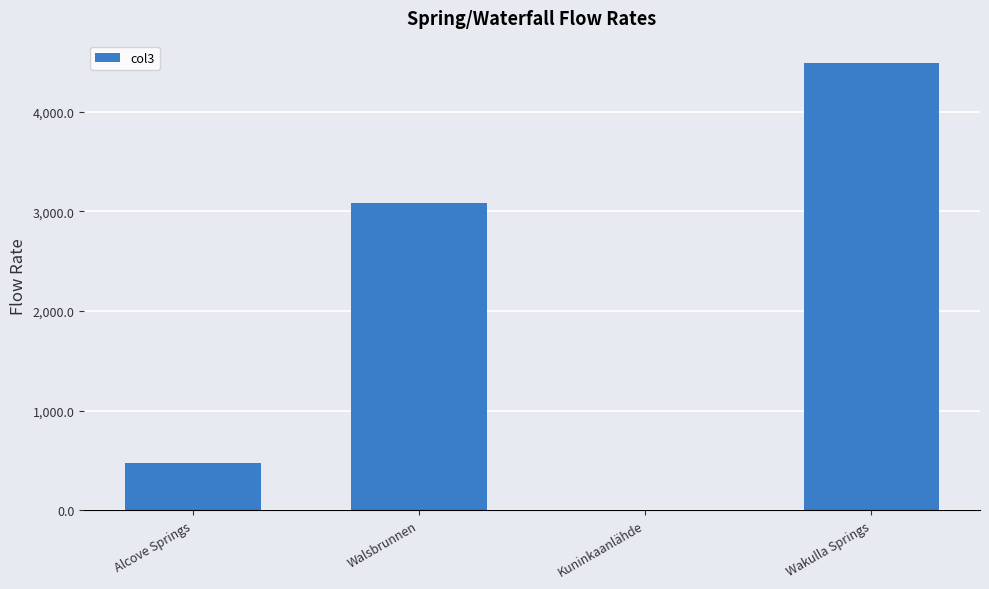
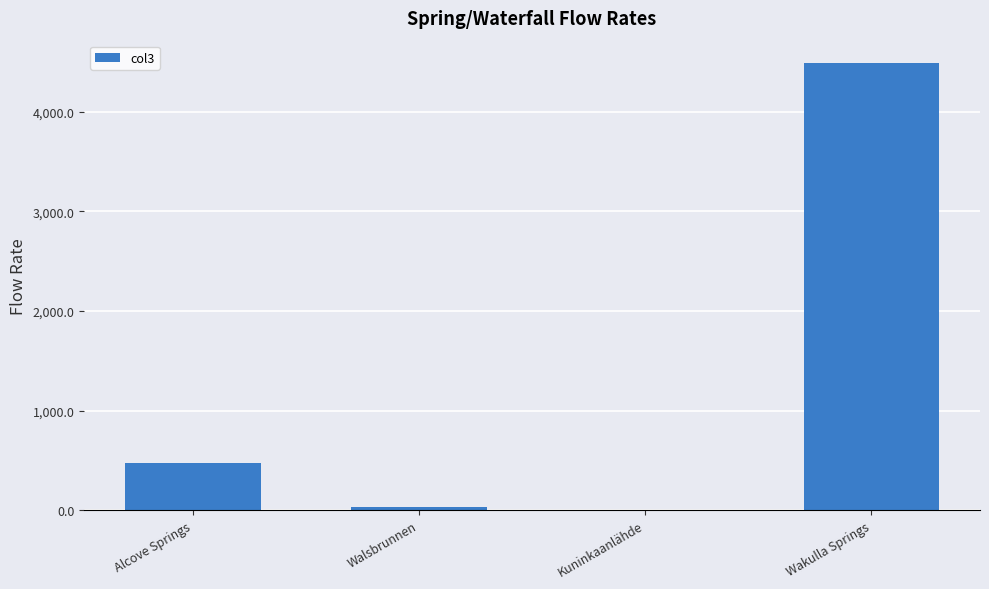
Walsbrunnen: 3,100 -> 0
